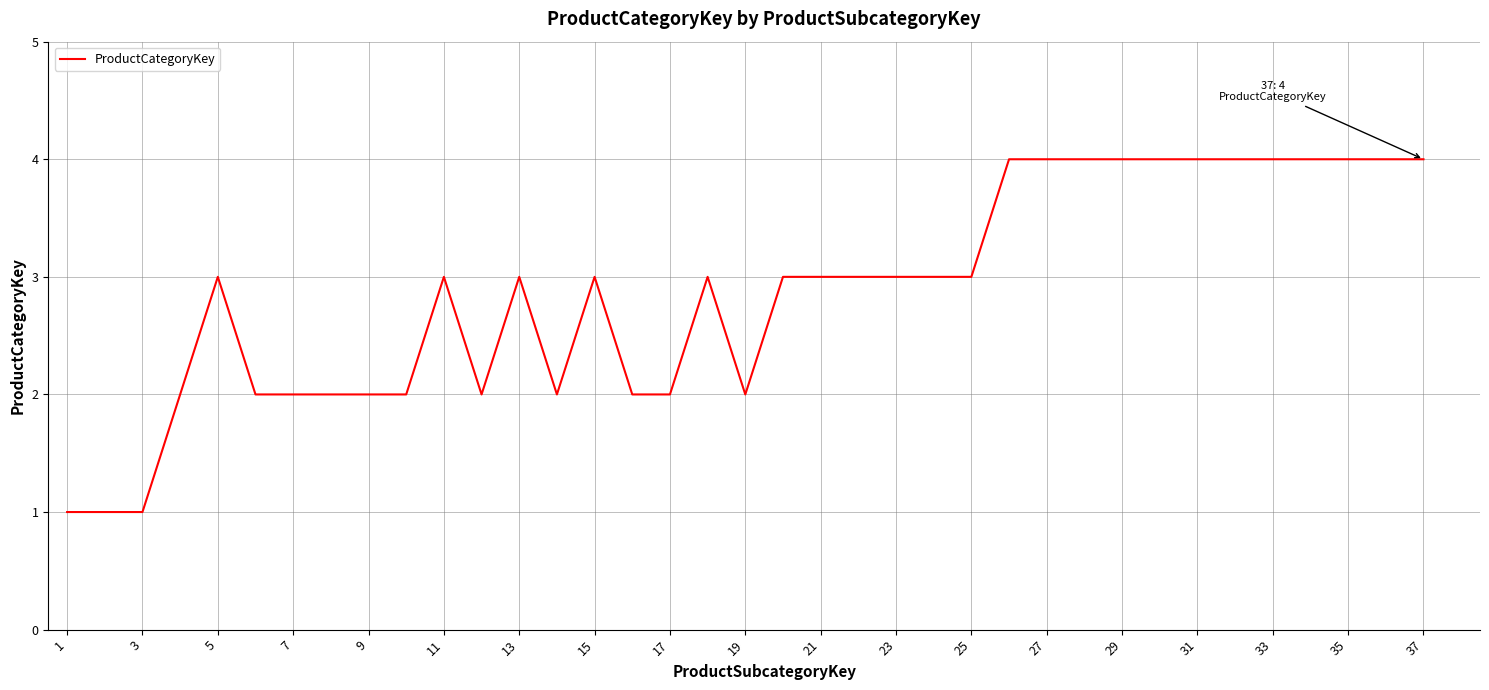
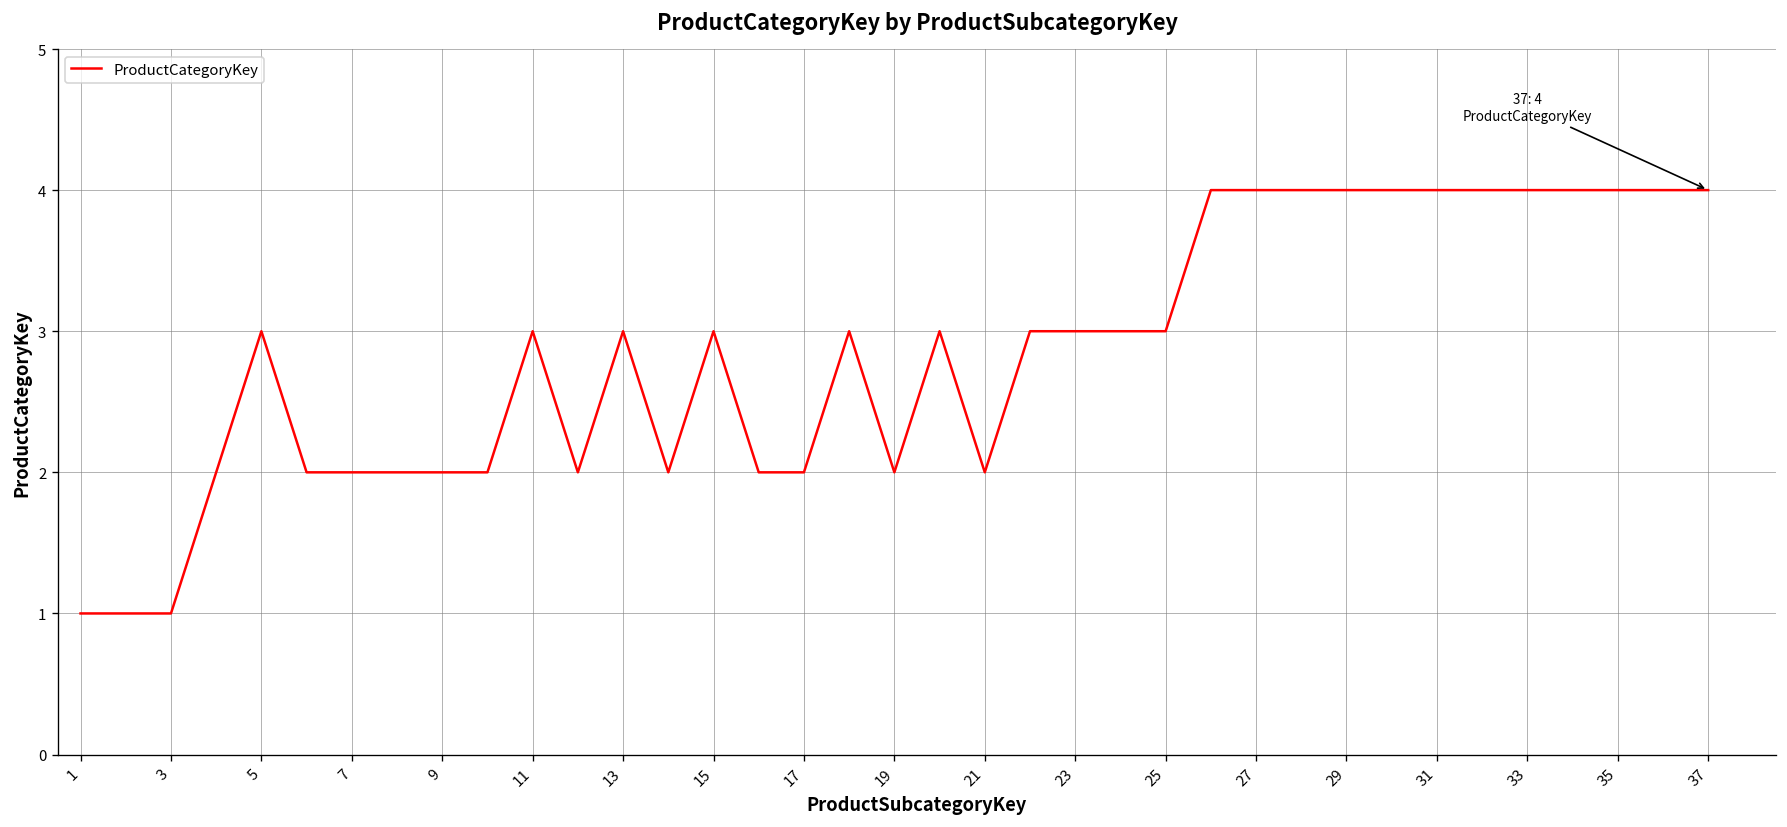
21: 3 -> 2
